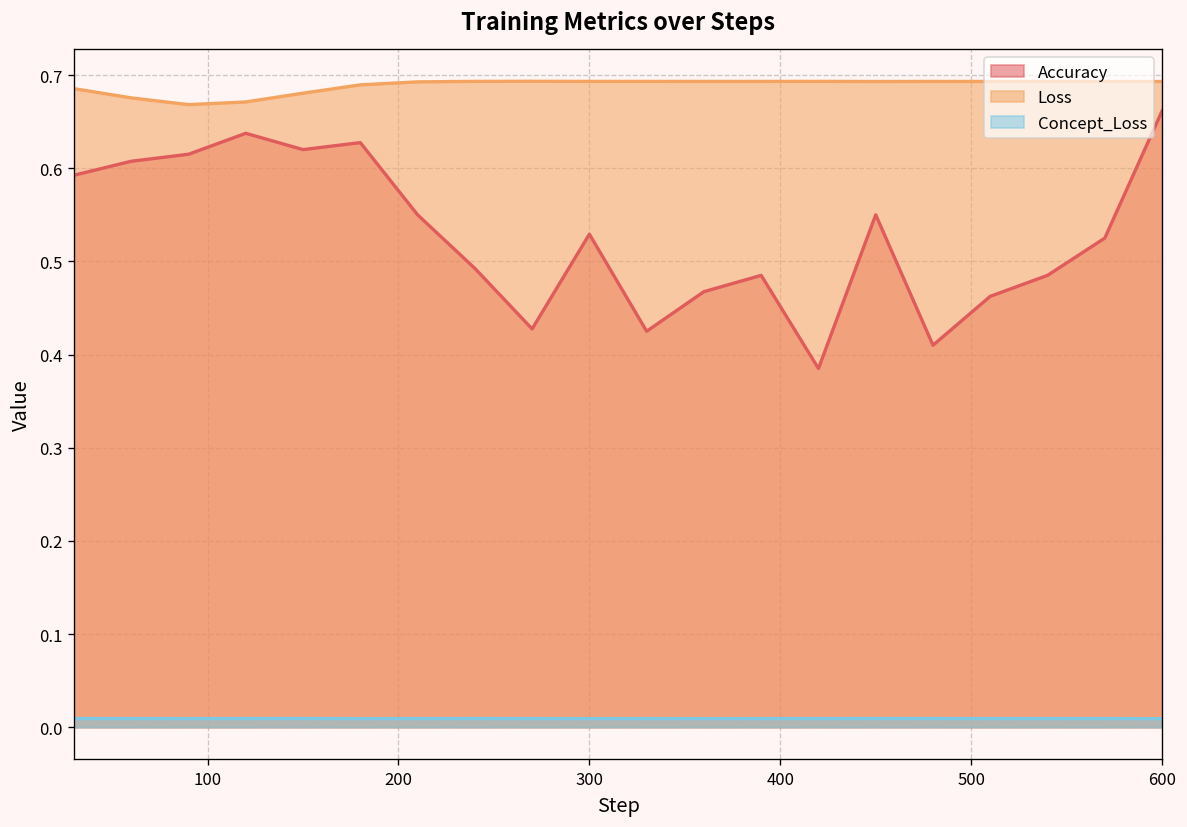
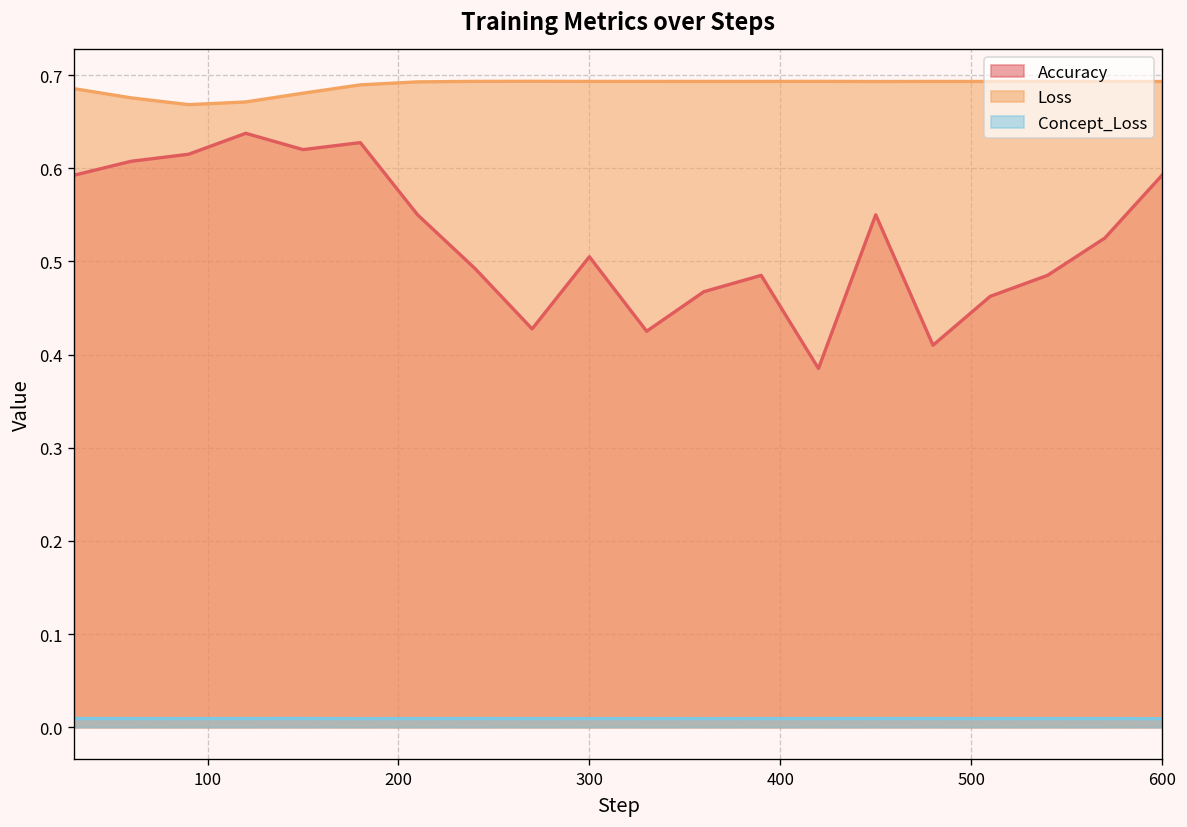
Accuracy, 300: 0.53 -> 0.50
Accuracy, 600: 0.66 -> 0.59
